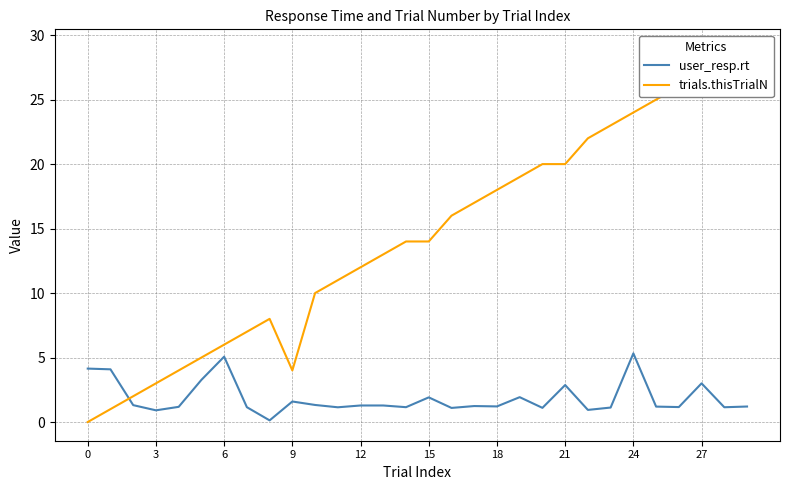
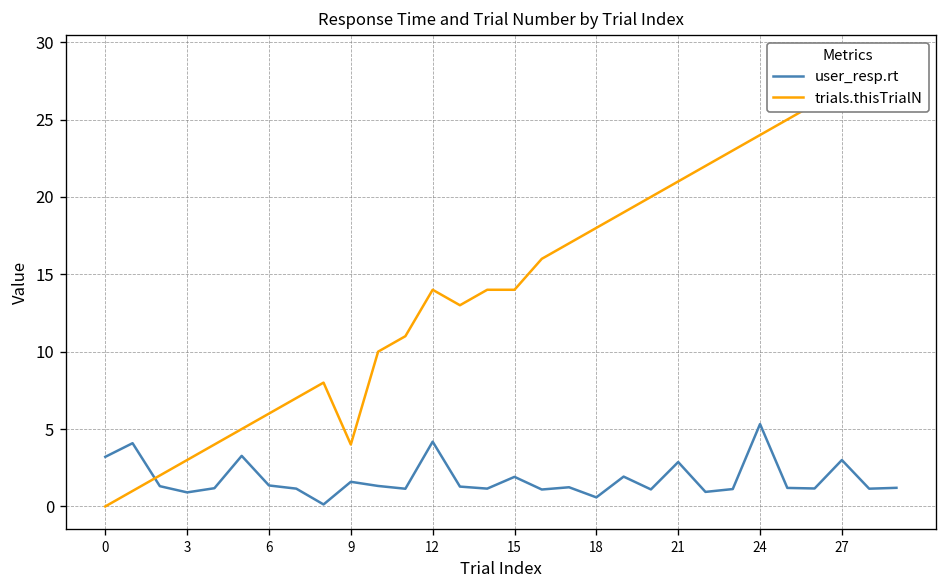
user_resp.rt, 0: 4.1 -> 3.2
user_resp.rt, 6: 5.1 -> 1.4
user_resp.rt, 12: 1.3 -> 4.2
trials.thisTrialN, 12: 12 -> 14
user_resp.rt, 18: 1.2 -> 0.6
trials.thisTrialN, 21: 20 -> 21
